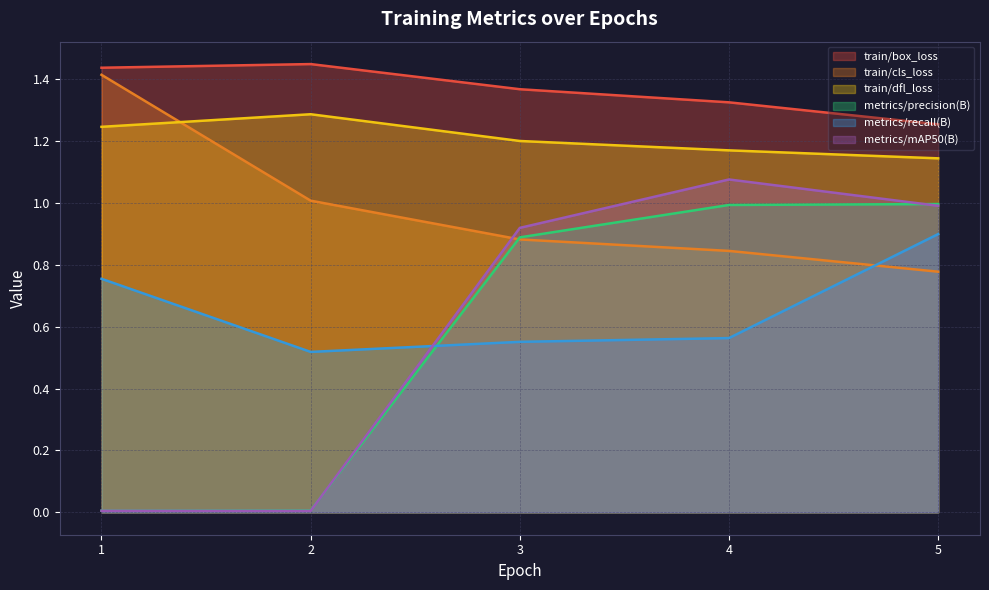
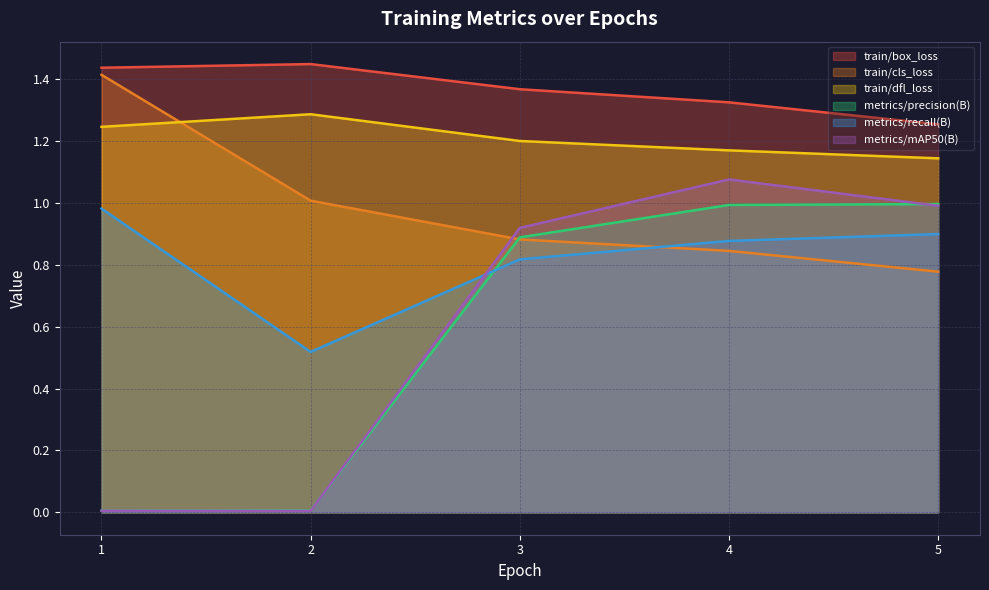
metrics/recall(B), 1: 0.76 -> 0.98
metrics/recall(B), 3: 0.55 -> 0.82
metrics/recall(B), 4: 0.56 -> 0.88
